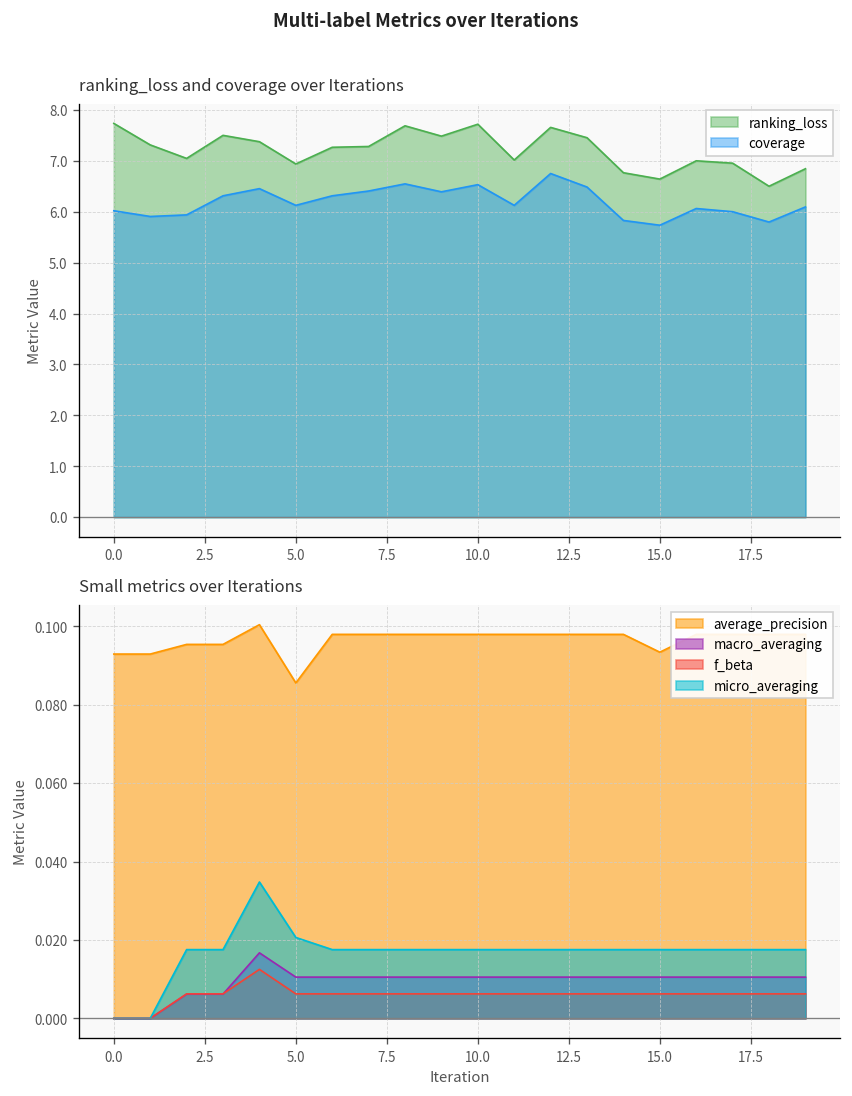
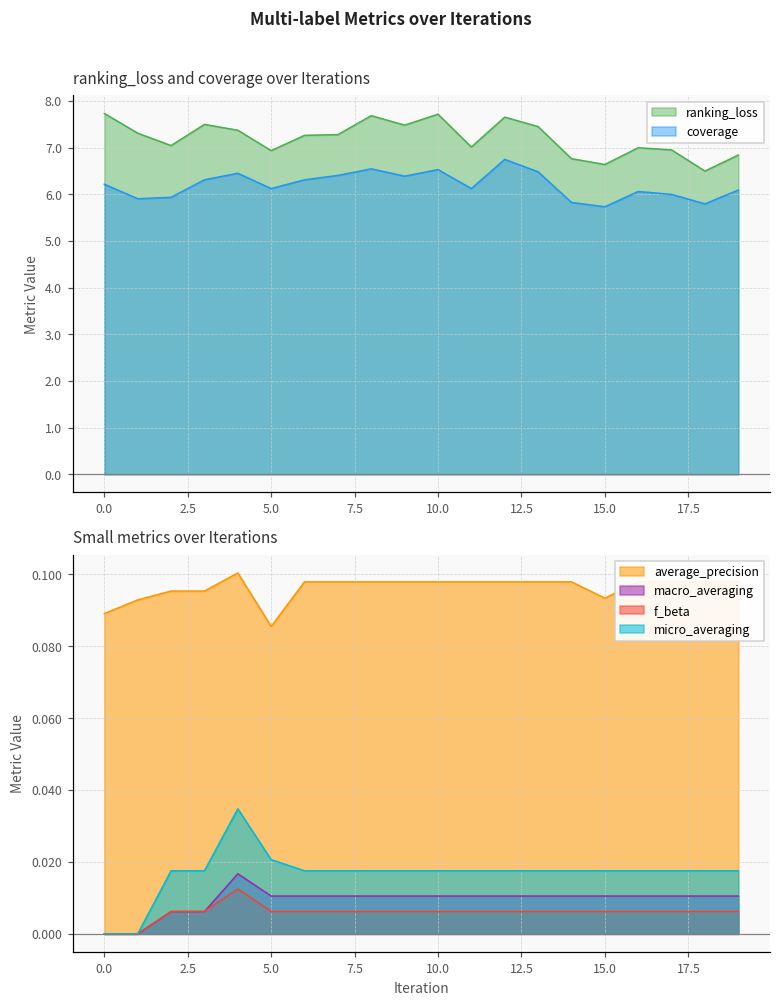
ranking_loss and coverage over Iterations, coverage, 0.0: 6.0 -> 6.2
Small metrics over Iterations, average_precision, 0.0: 0.093 -> 0.089
